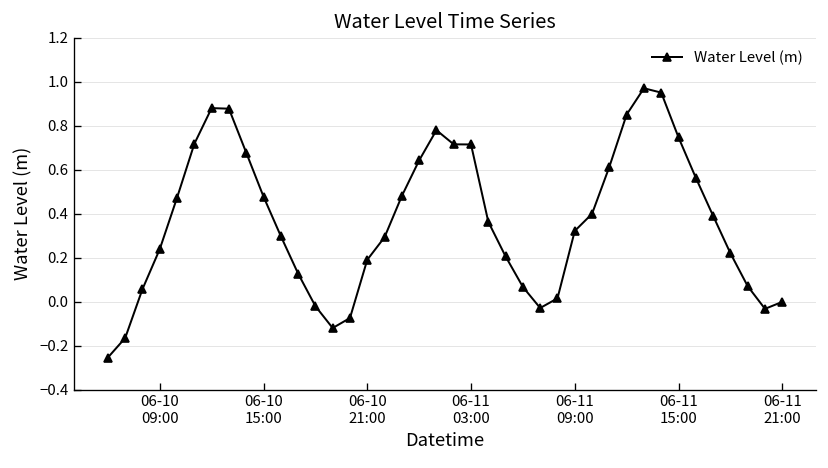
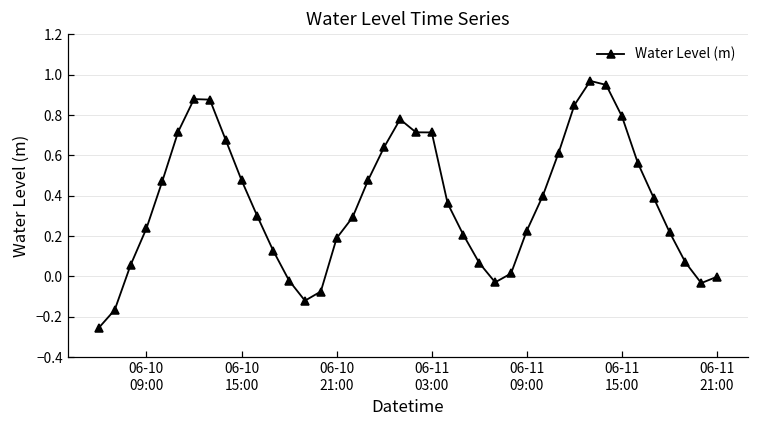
06-11 09:00: 0.32 -> 0.23
06-11 15:00: 0.75 -> 0.79
